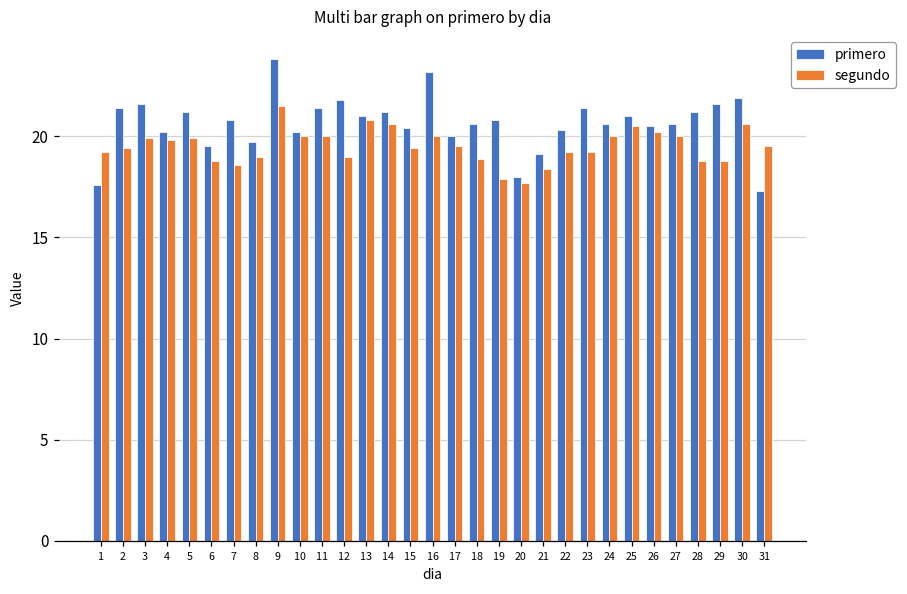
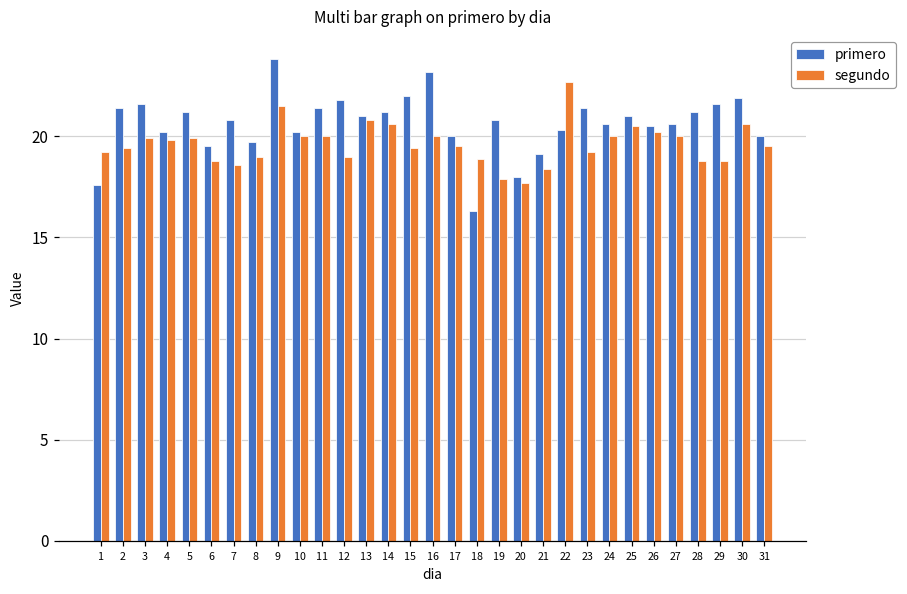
primero, 15: 20.4 -> 22.0
primero, 18: 20.6 -> 16.3
segundo, 22: 19.2 -> 22.7
primero, 31: 17.3 -> 20.0
